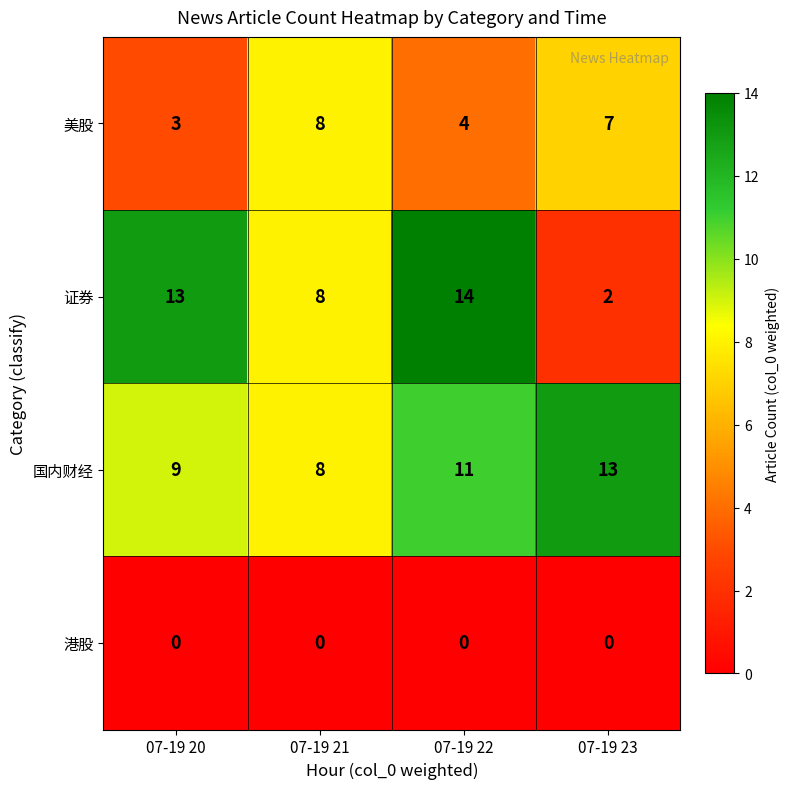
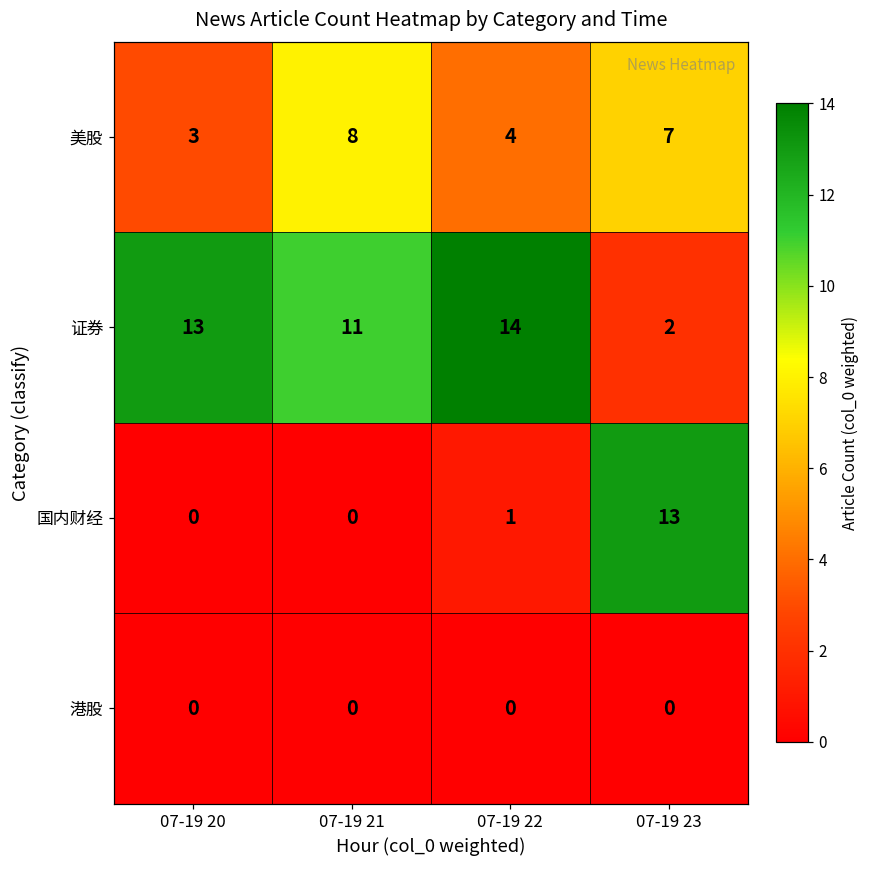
证券, 07-19 21: 8 -> 11
国内财经, 07-19 20: 9 -> 0
国内财经, 07-19 21: 8 -> 0
国内财经, 07-19 22: 11 -> 1
